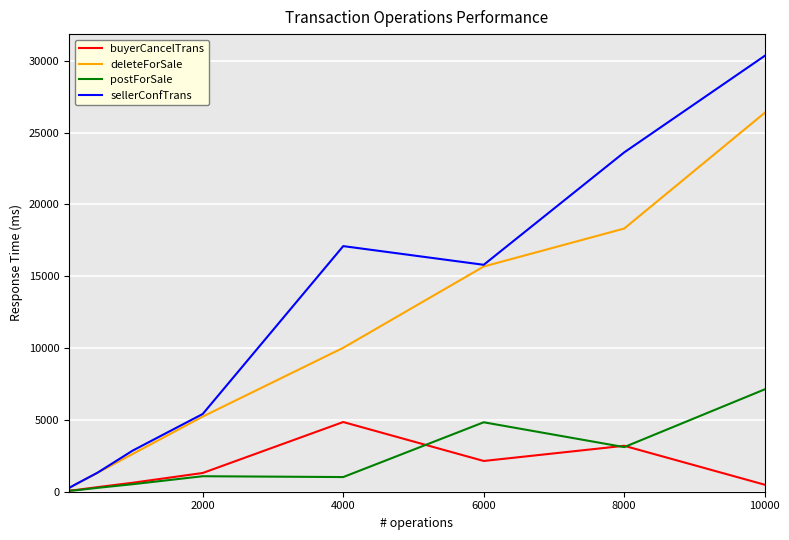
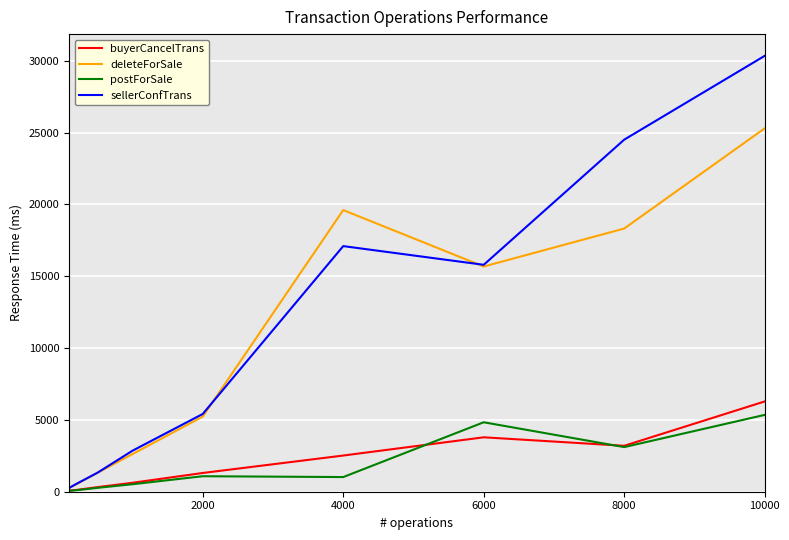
buyerCancelTrans, 4000: 4900 -> 2500
deleteForSale, 4000: 10000 -> 19600
buyerCancelTrans, 6000: 2100 -> 3800
sellerConfTrans, 8000: 23600 -> 24500
buyerCancelTrans, 10000: 500 -> 6300
deleteForSale, 10000: 26400 -> 25300
postForSale, 10000: 7100 -> 5400
